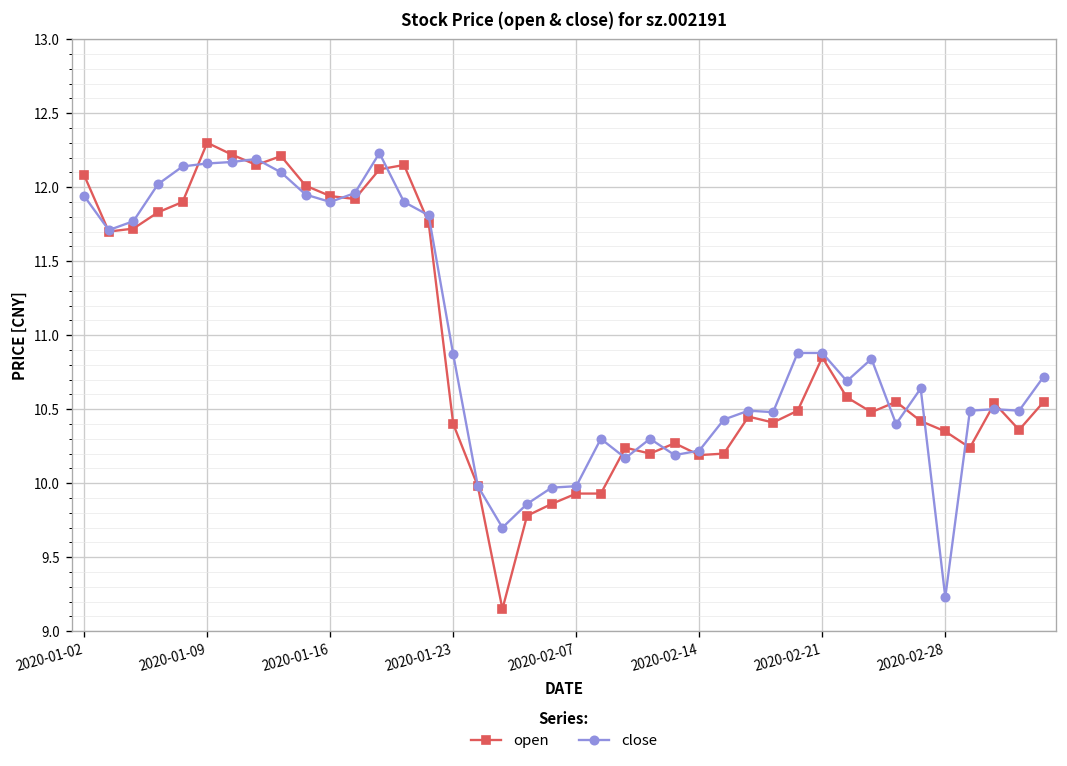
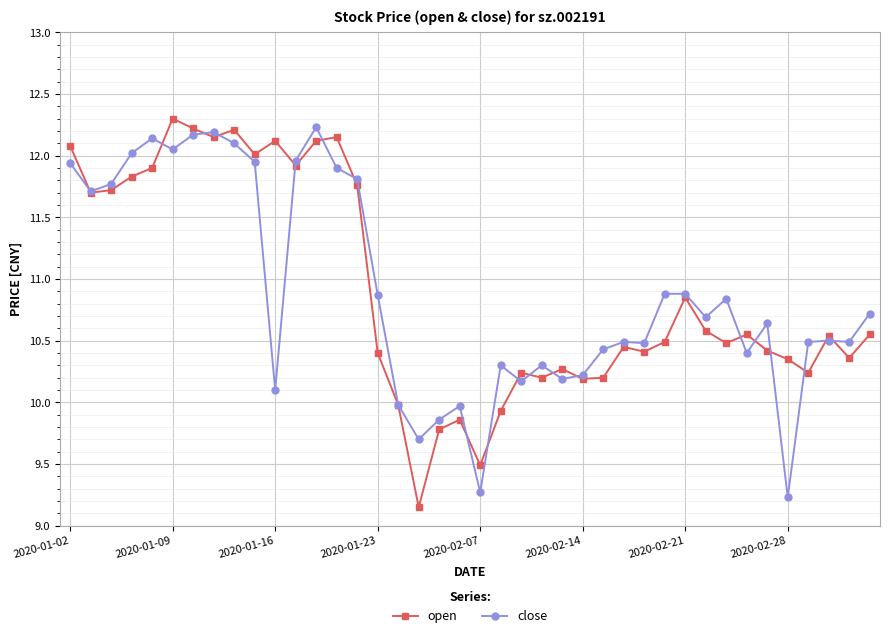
close, 2020-01-09: 12.16 -> 12.05
open, 2020-01-16: 11.94 -> 12.12
close, 2020-01-16: 11.9 -> 10.1
open, 2020-02-07: 9.93 -> 9.49
close, 2020-02-07: 9.98 -> 9.27
